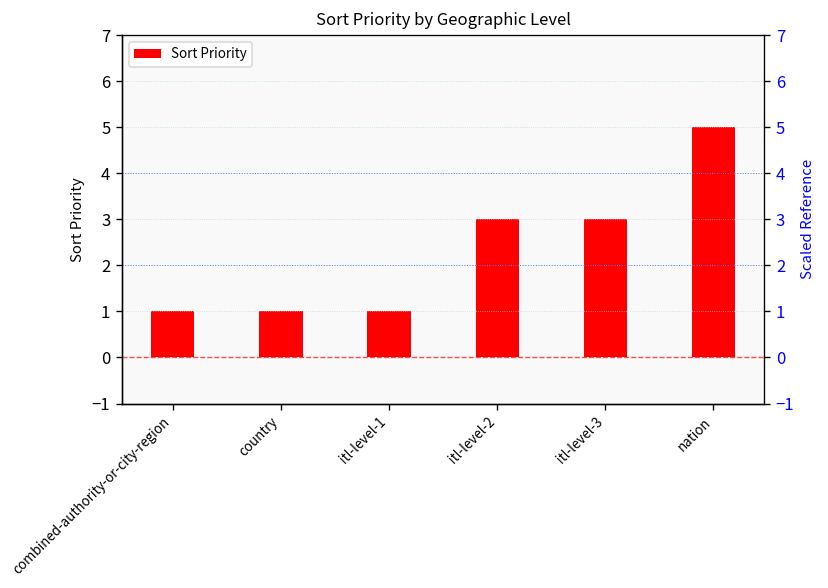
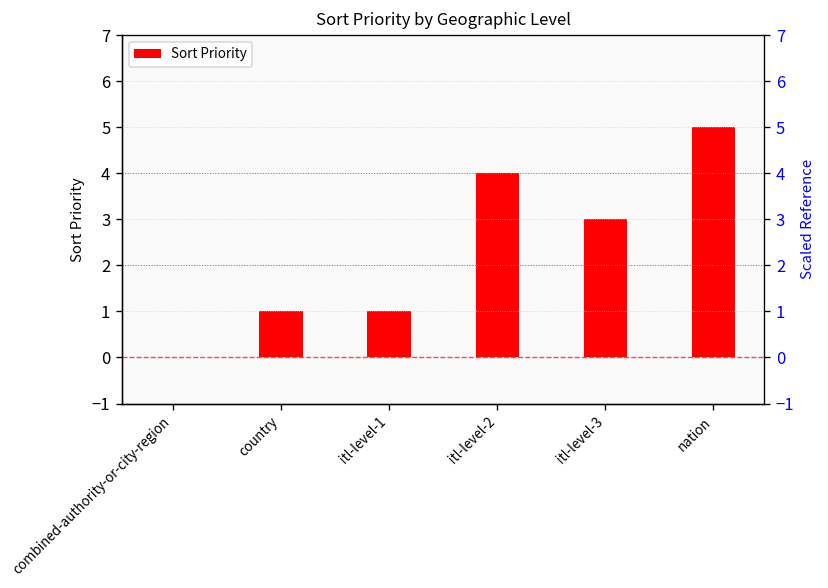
combined-authority-or-city-region: 1 -> 0
itl-level-2: 3 -> 4
